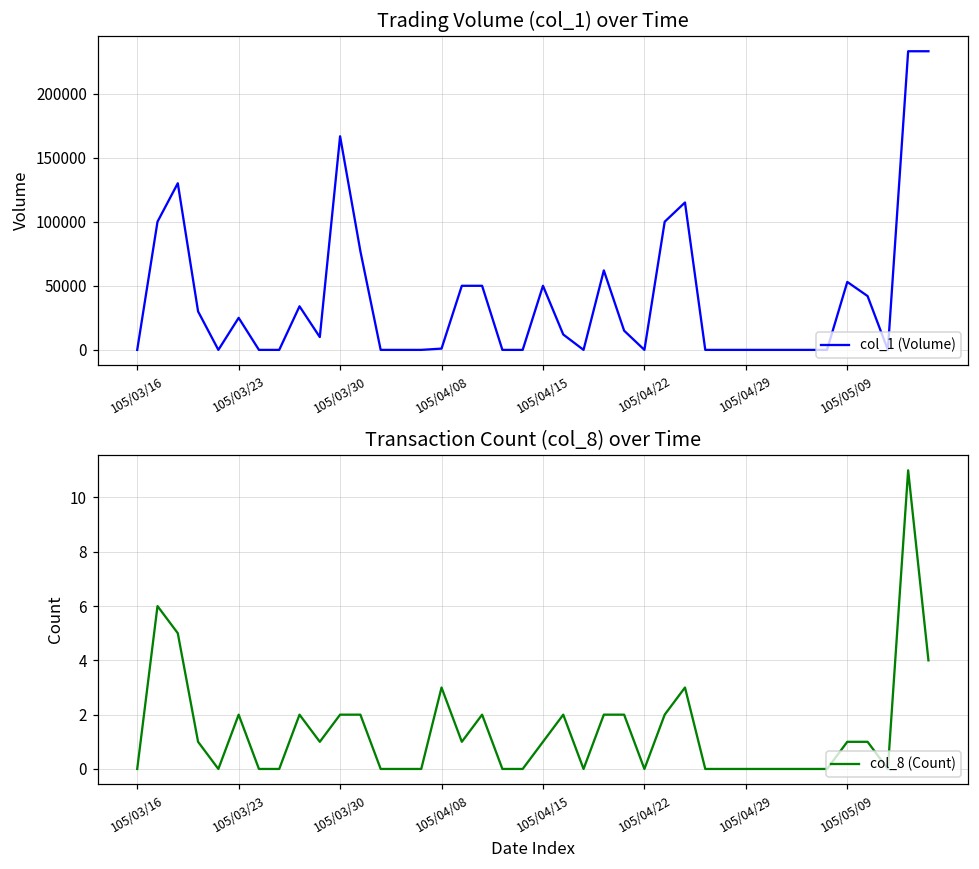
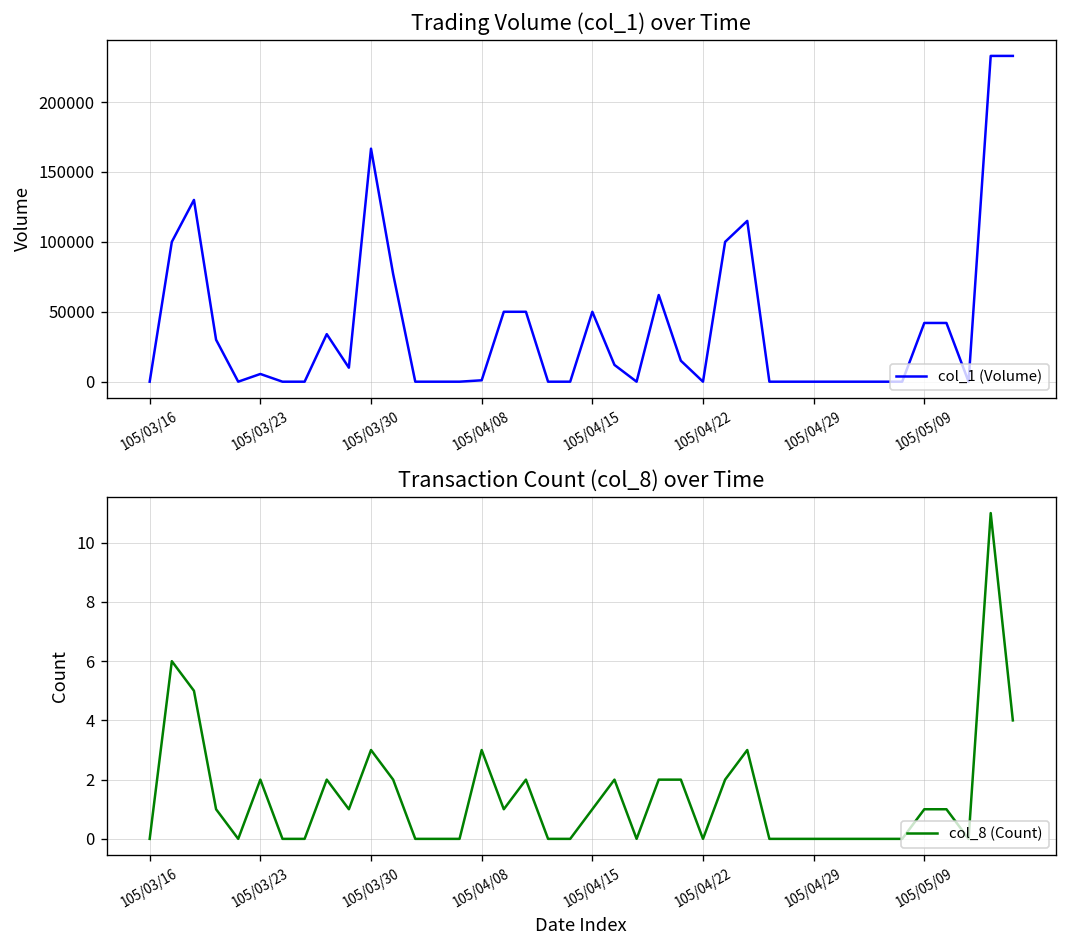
Trading Volume (col_1) over Time, 105/03/23: 25000 -> 6000
Trading Volume (col_1) over Time, 105/05/09: 53000 -> 42000
Transaction Count (col_8) over Time, 105/03/30: 2 -> 3
